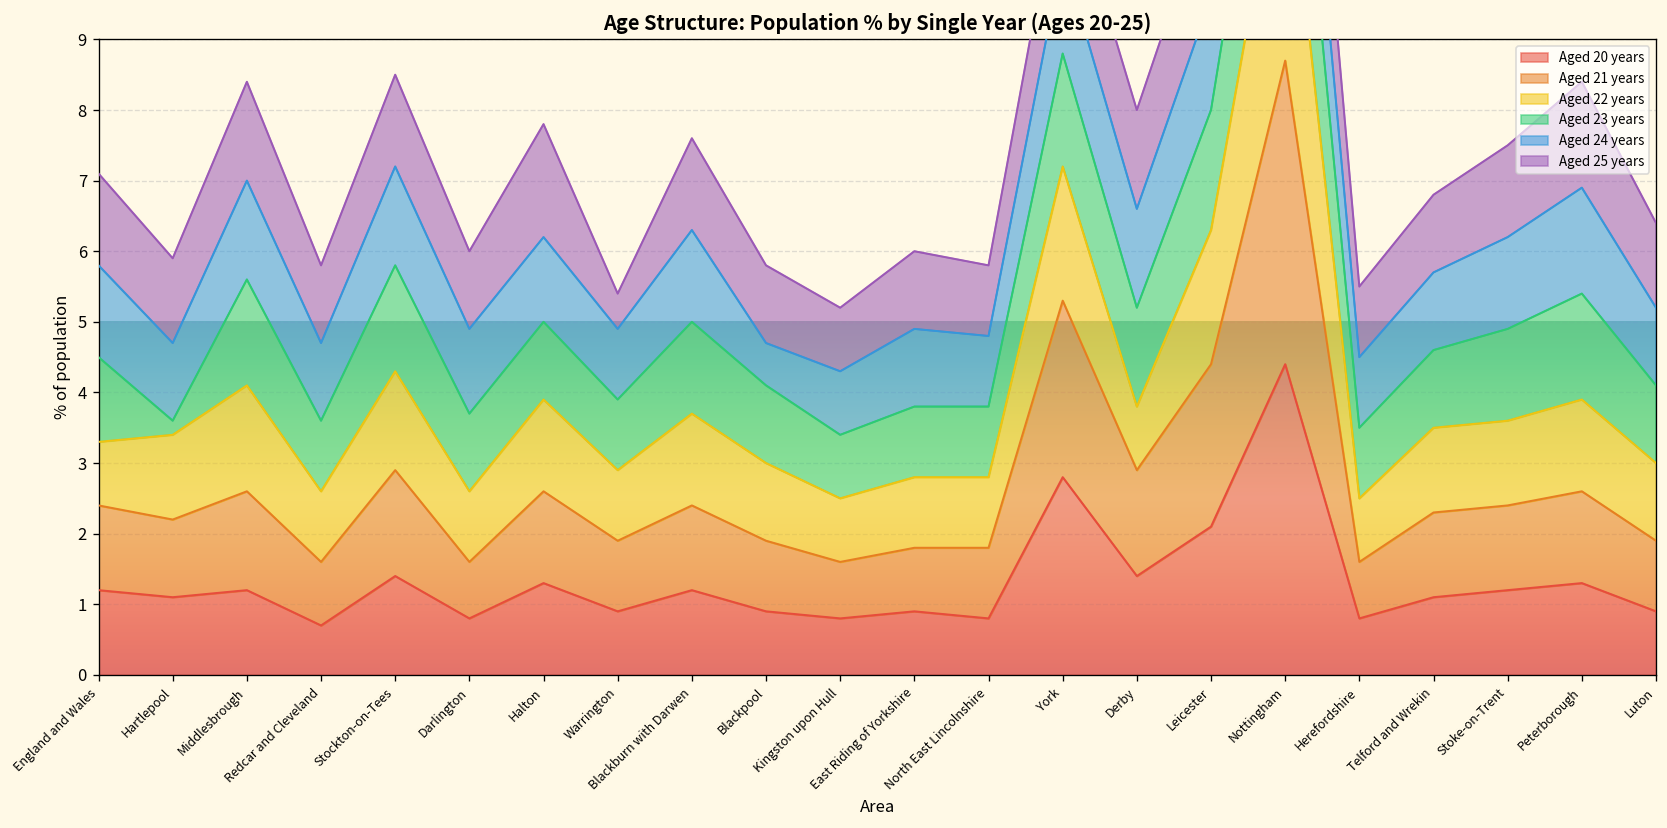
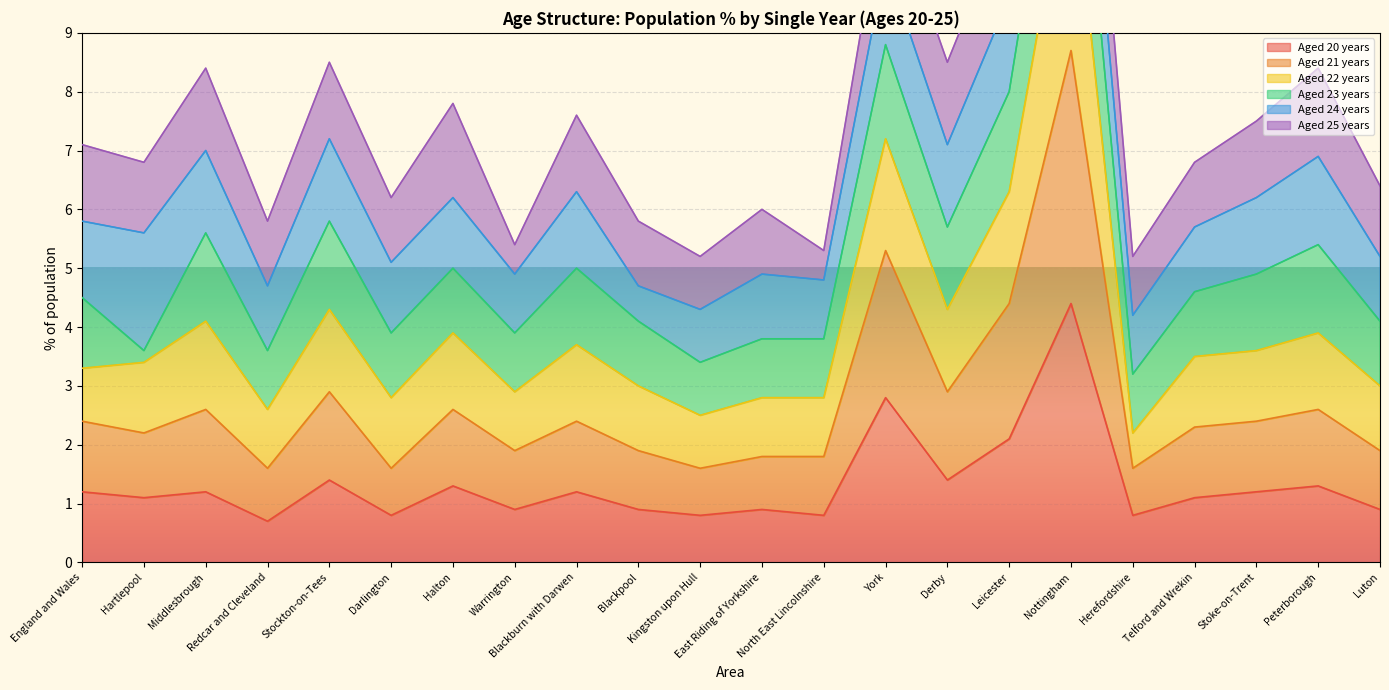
Aged 24 years, Hartlepool: 1.1 -> 2.0
Aged 22 years, Darlington: 1.0 -> 1.2
Aged 25 years, North East Lincolnshire: 1.0 -> 0.5
Aged 22 years, Derby: 0.9 -> 1.4
Aged 22 years, Herefordshire: 0.9 -> 0.6
